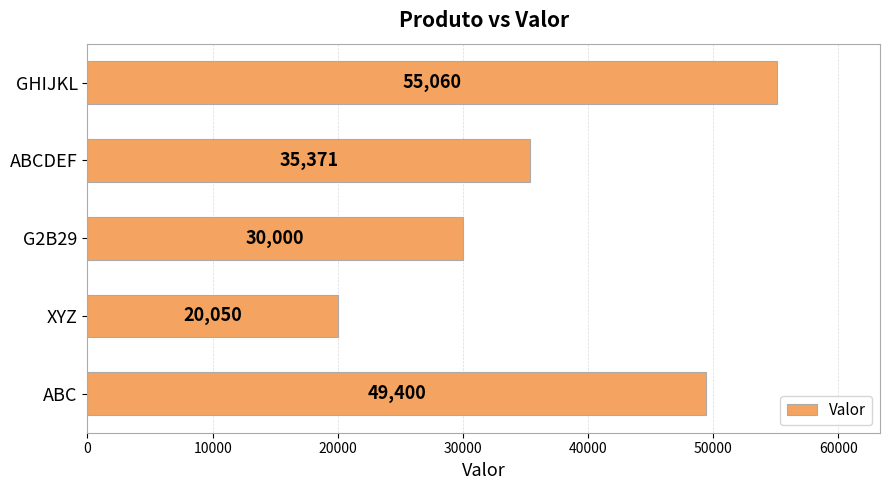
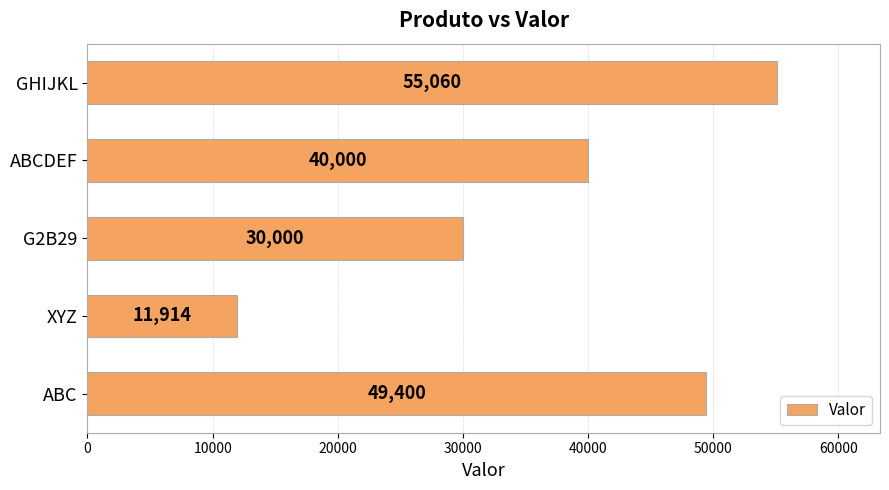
ABCDEF: 35,371 -> 40,000
XYZ: 20,050 -> 11,914
